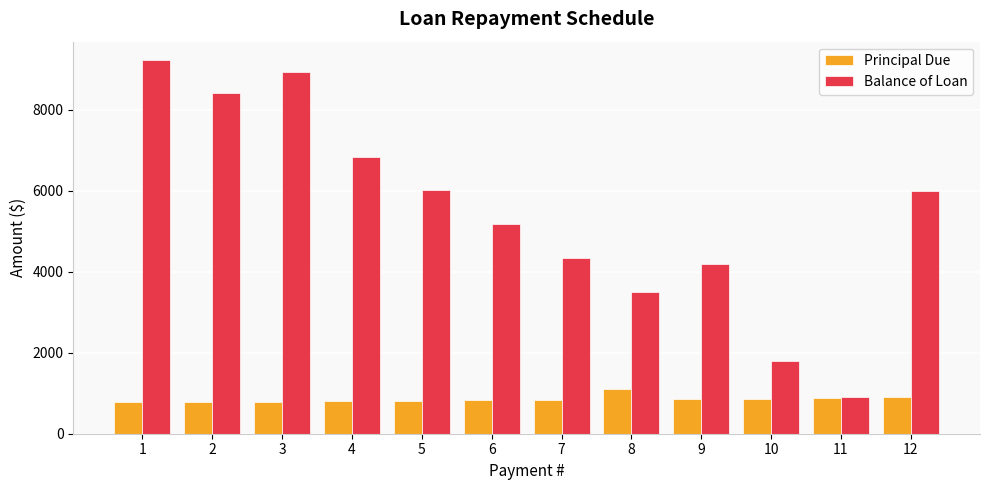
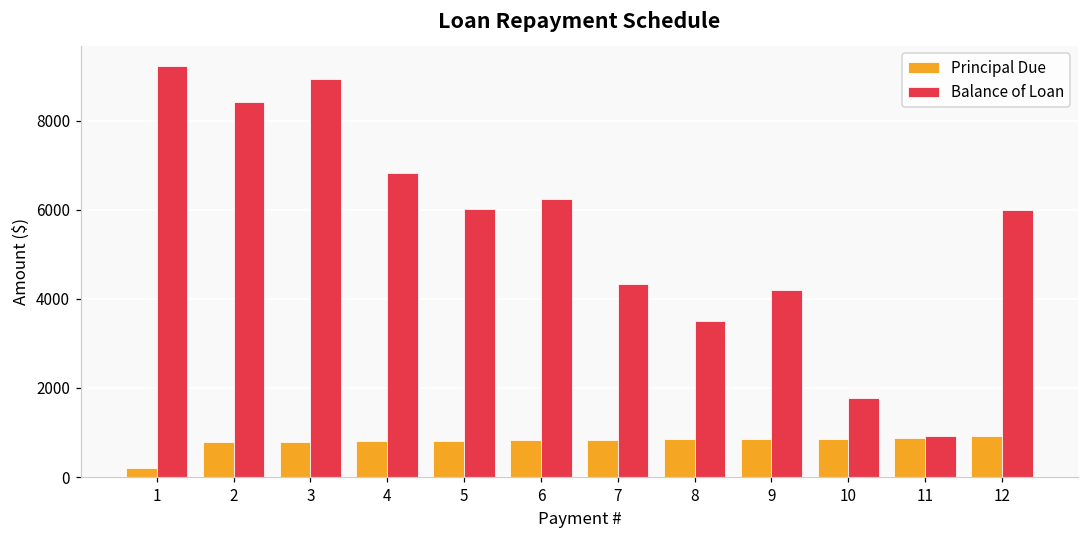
Principal Due, 1: 800 -> 200
Balance of Loan, 6: 5200 -> 6200
Principal Due, 8: 1100 -> 800
